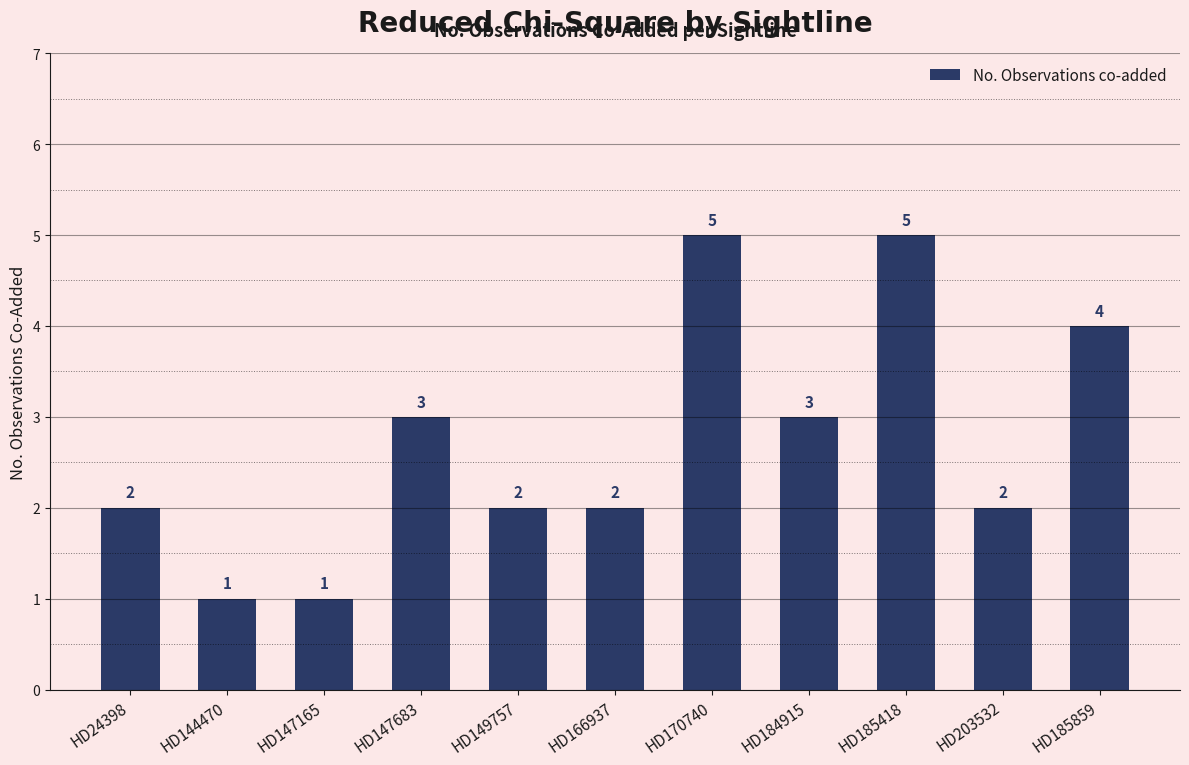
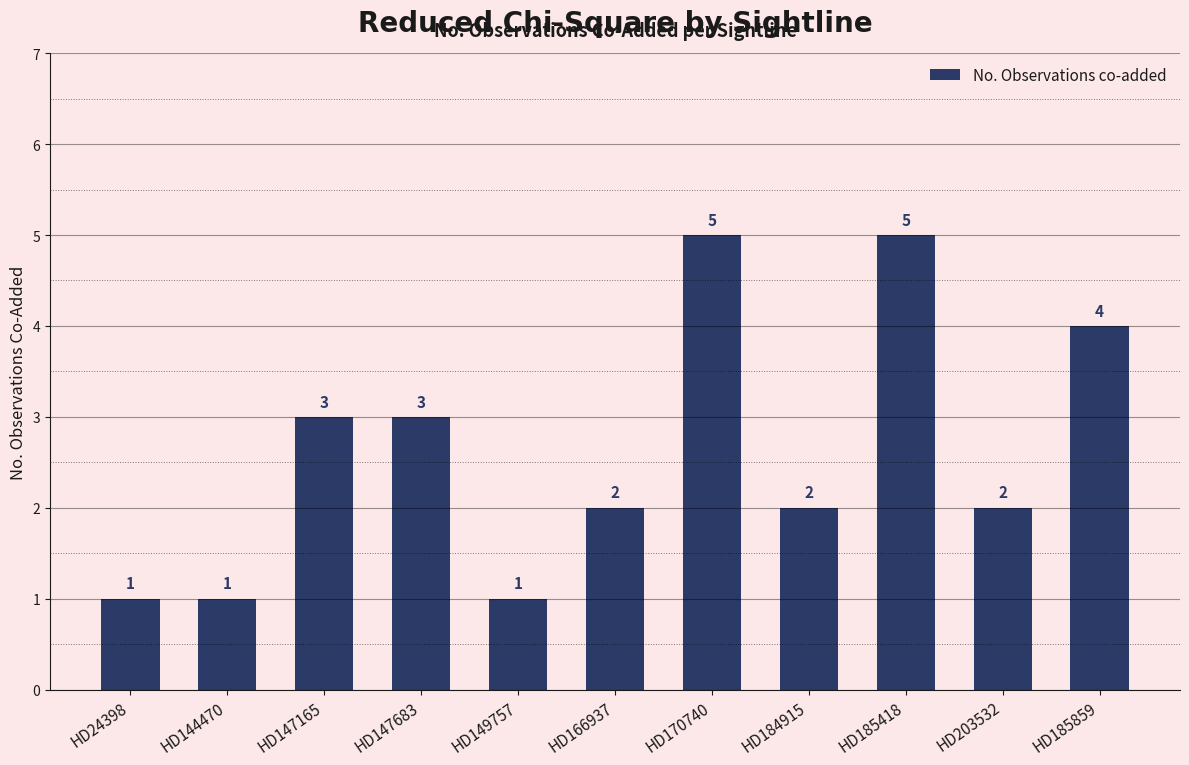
HD24398: 2 -> 1
HD147165: 1 -> 3
HD149757: 2 -> 1
HD184915: 3 -> 2
